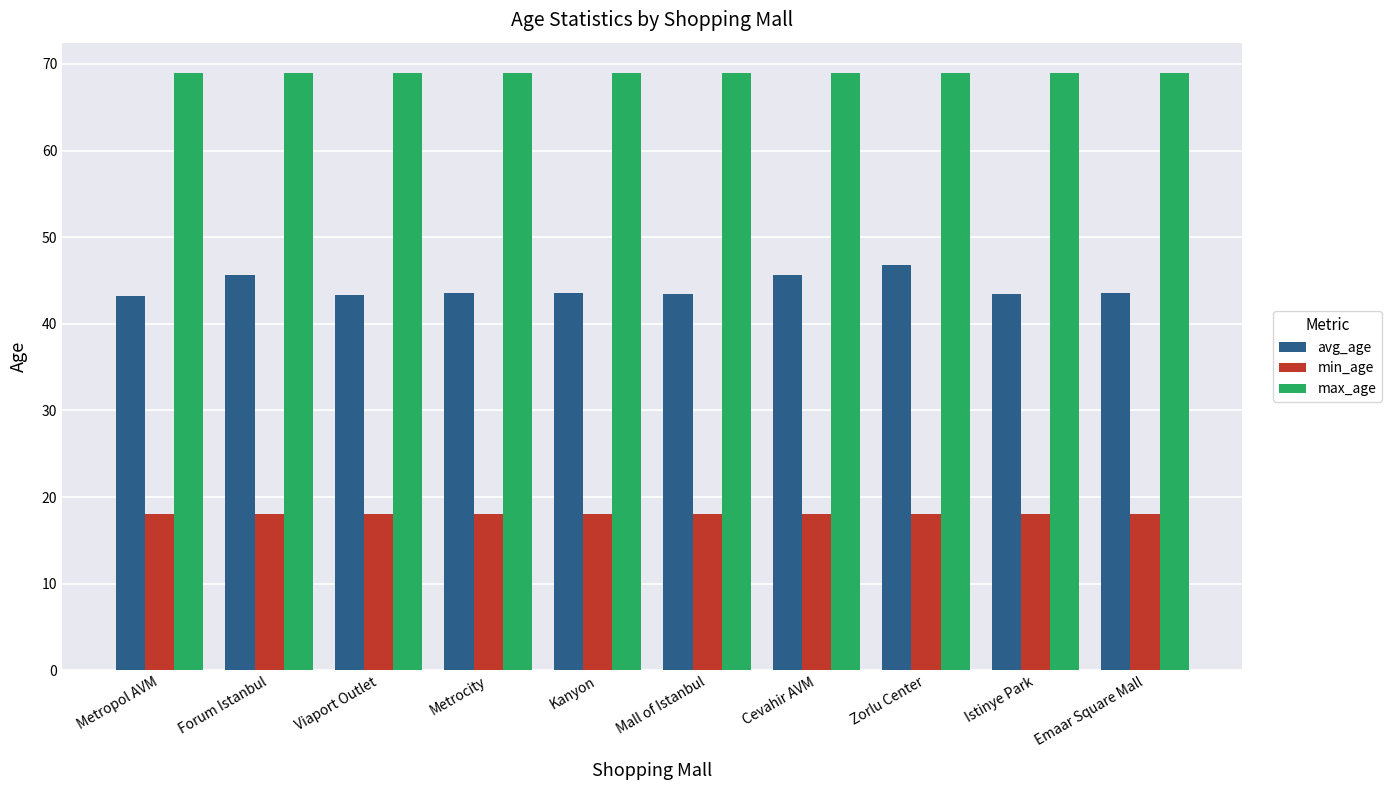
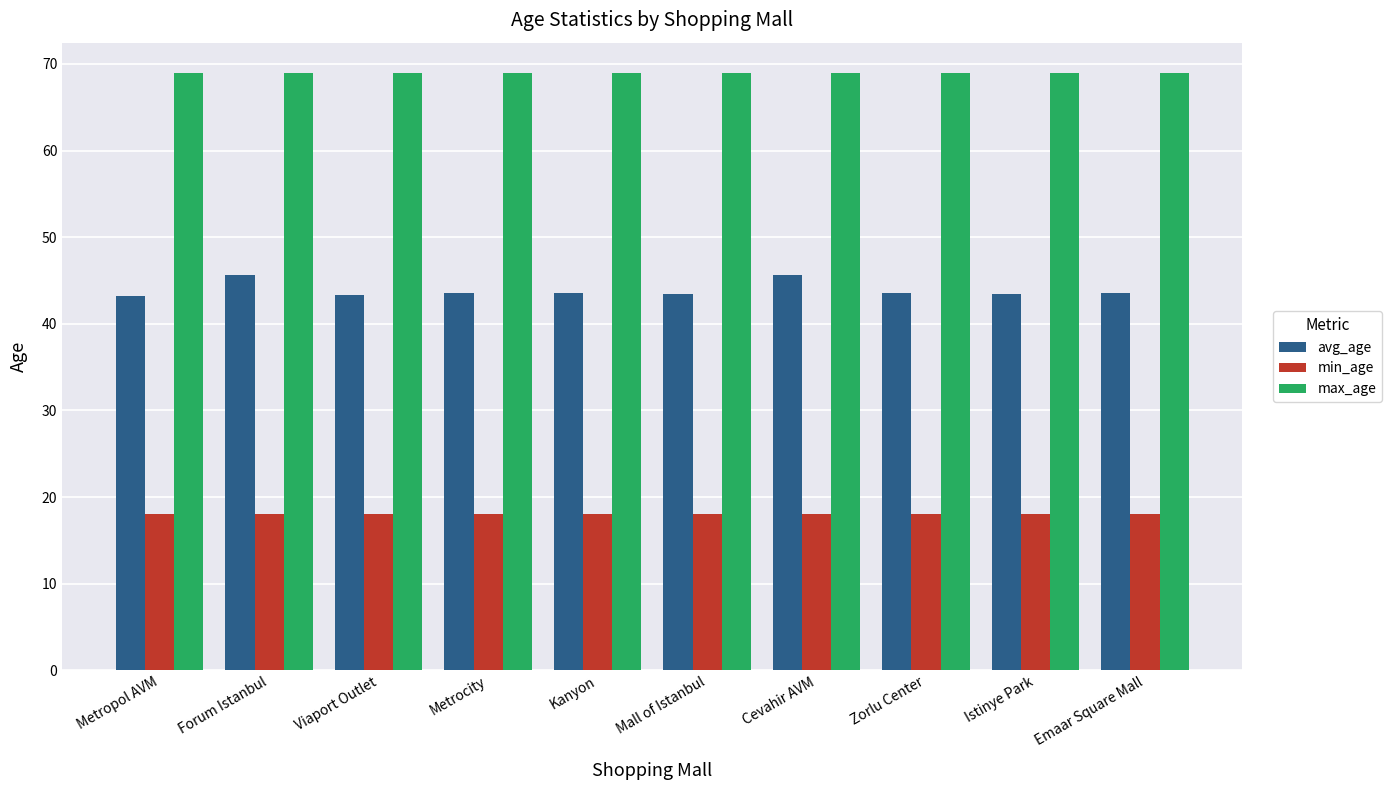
avg_age, Zorlu Center: 47 -> 44
